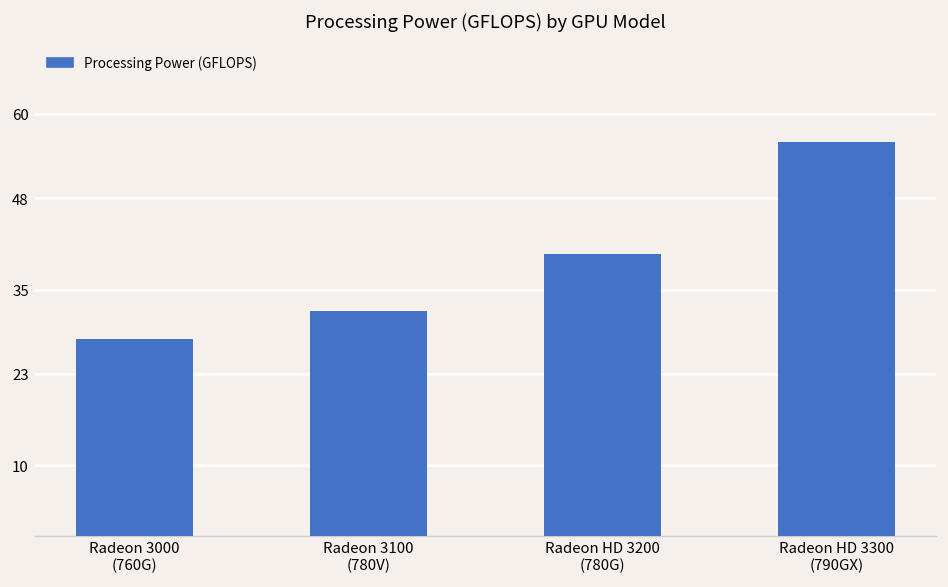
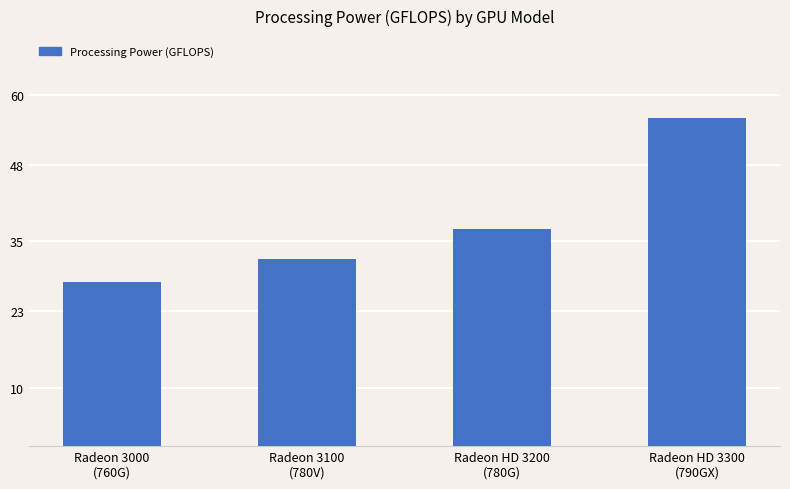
Radeon HD 3200 (780G): 40 -> 37
